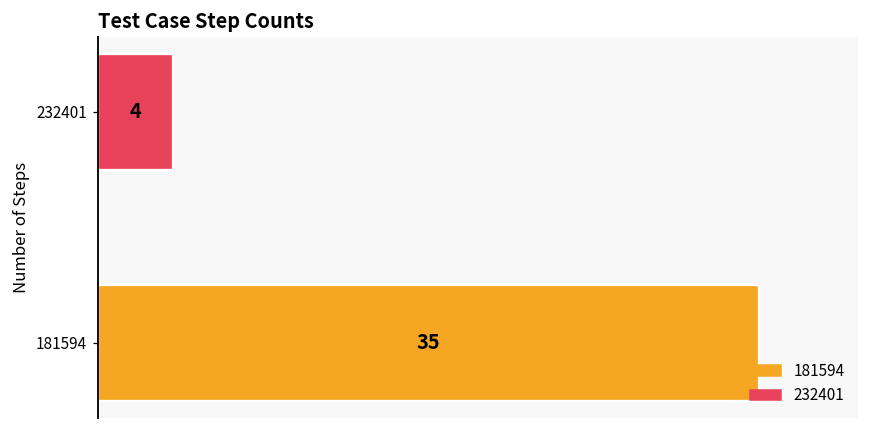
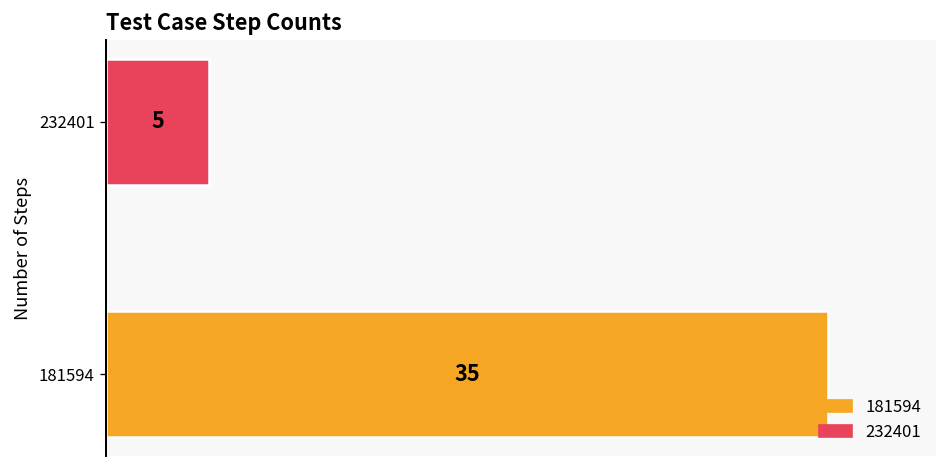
232401: 4 -> 5
